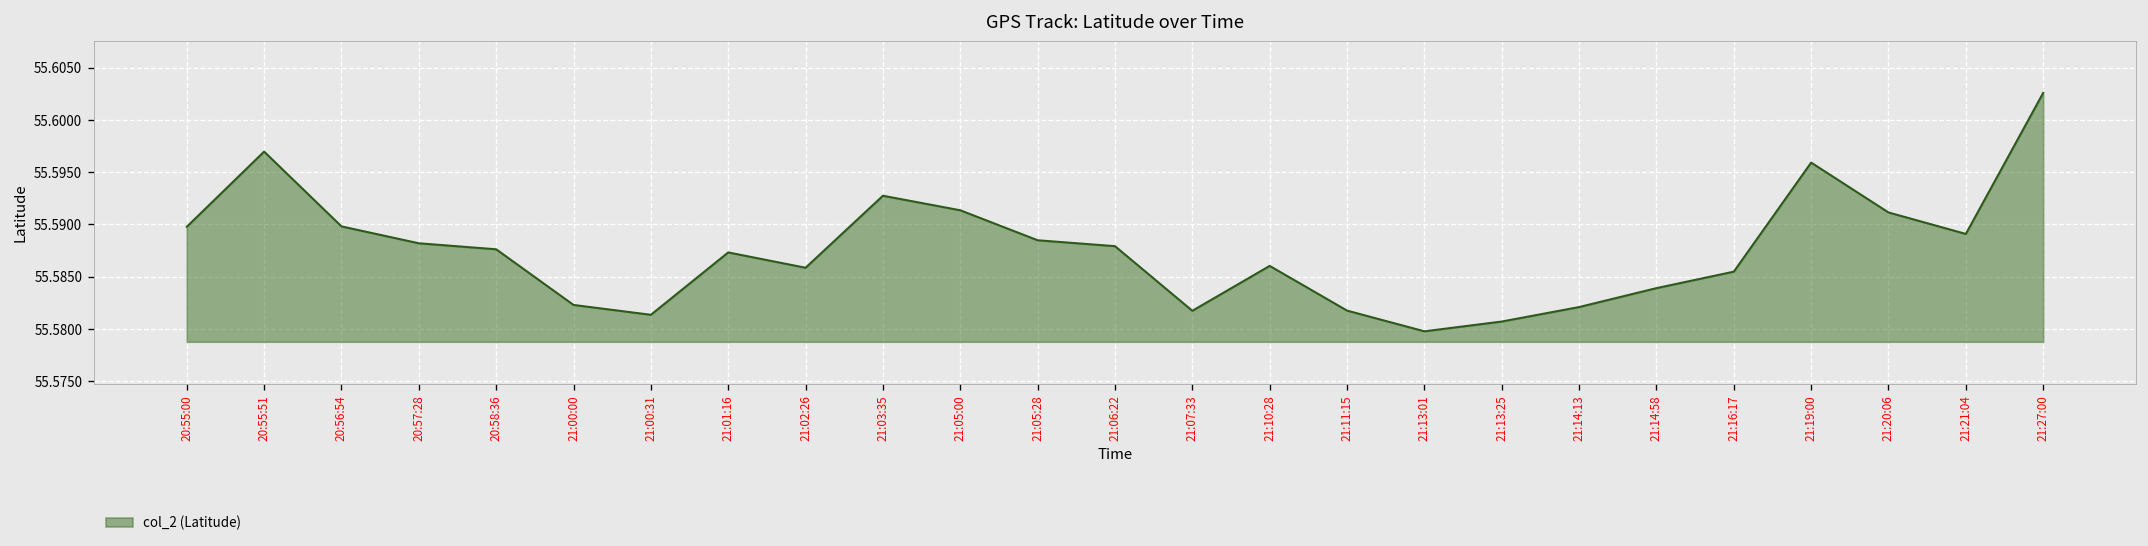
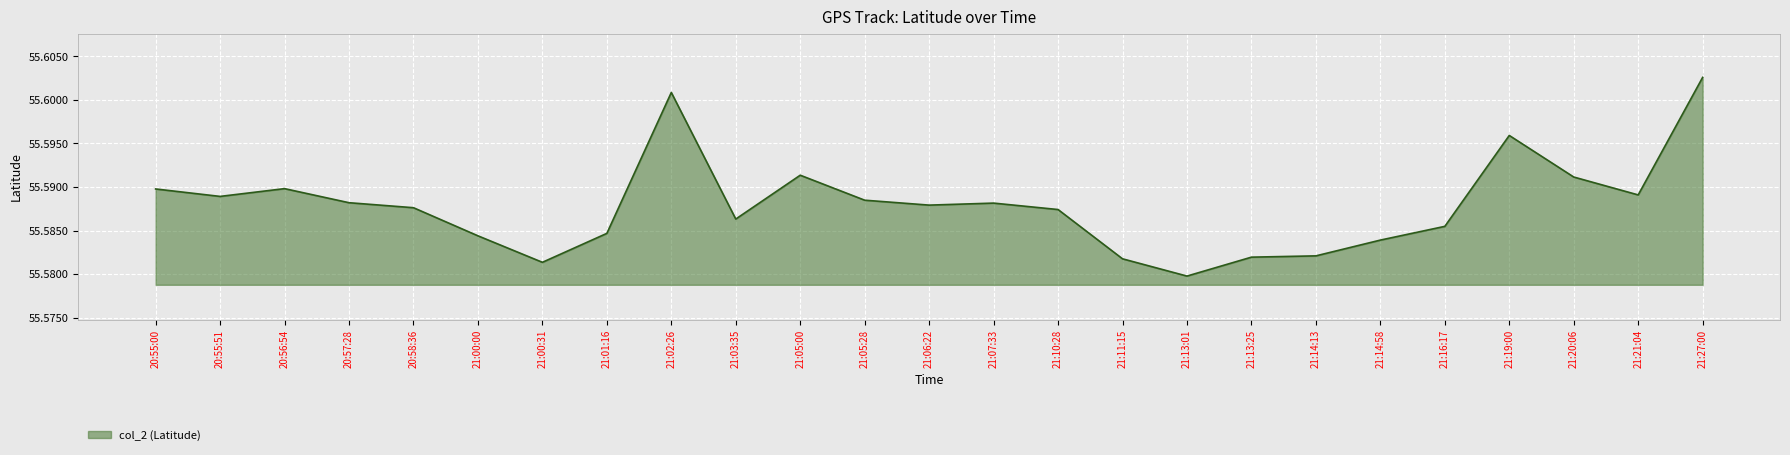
20:55:51: 55.597 -> 55.589
21:00:00: 55.582 -> 55.584
21:01:16: 55.587 -> 55.585
21:02:26: 55.586 -> 55.601
21:03:35: 55.593 -> 55.586
21:07:33: 55.582 -> 55.588
21:10:28: 55.586 -> 55.587
21:13:25: 55.581 -> 55.582
